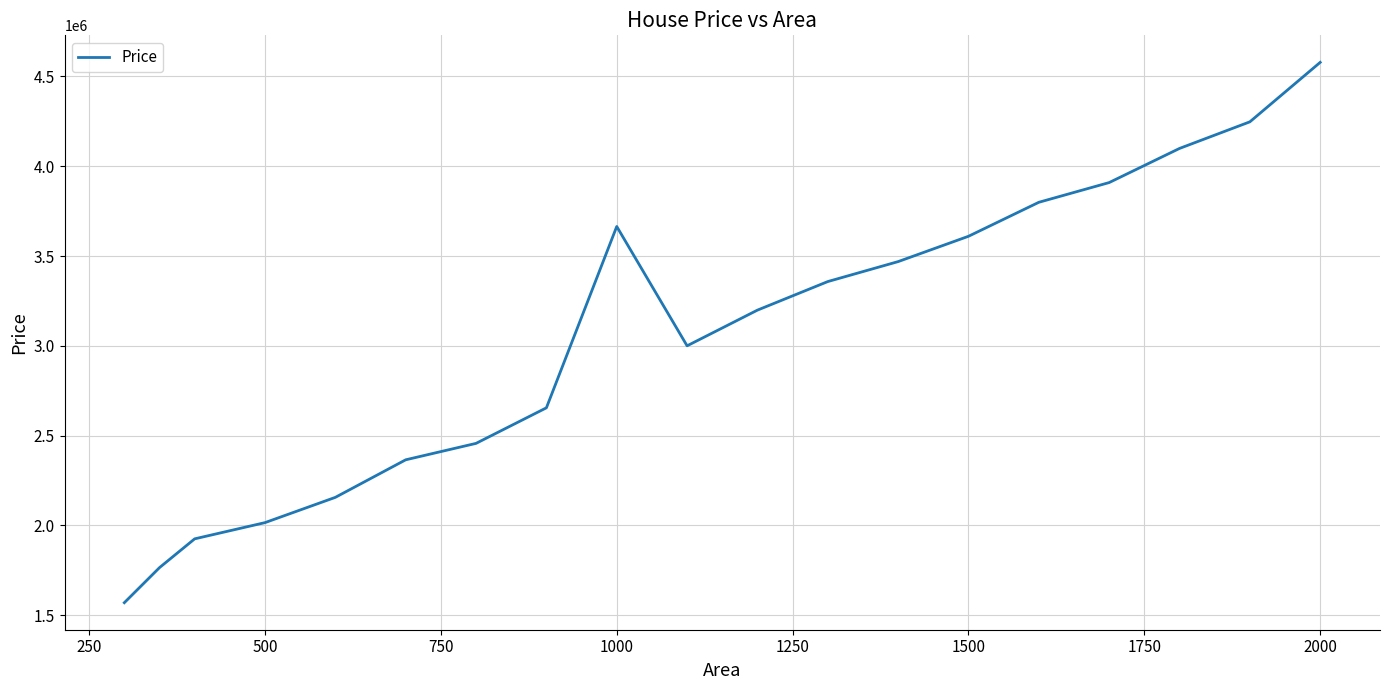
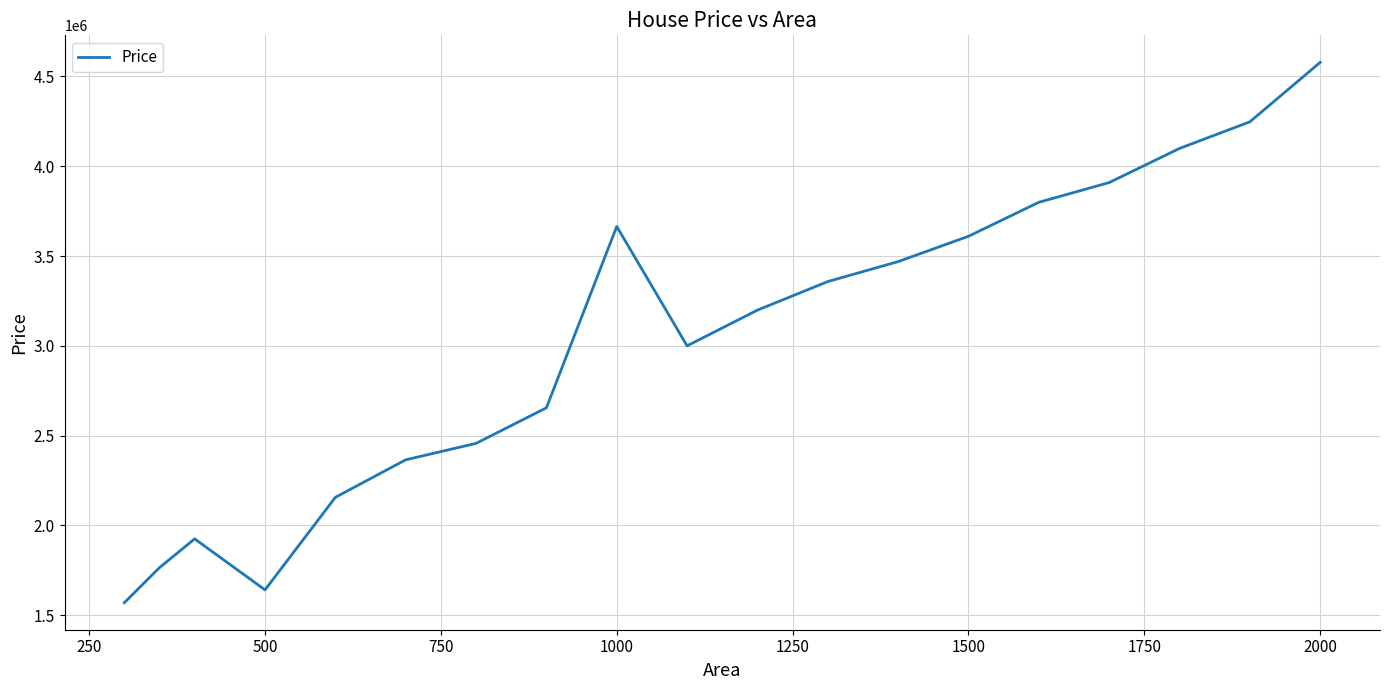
500: 2020000 -> 1640000
